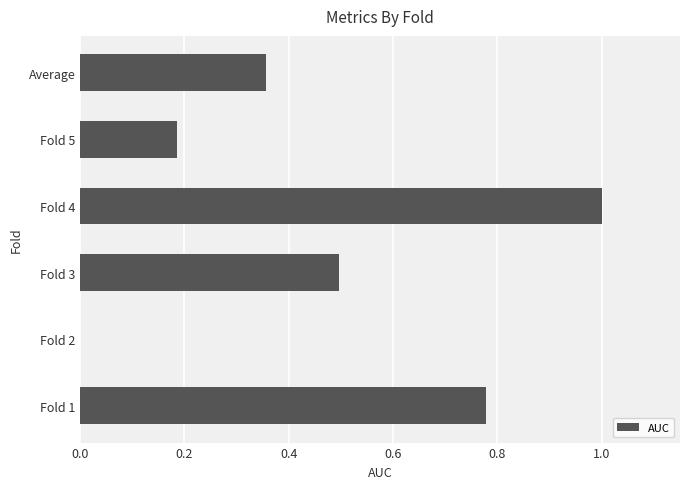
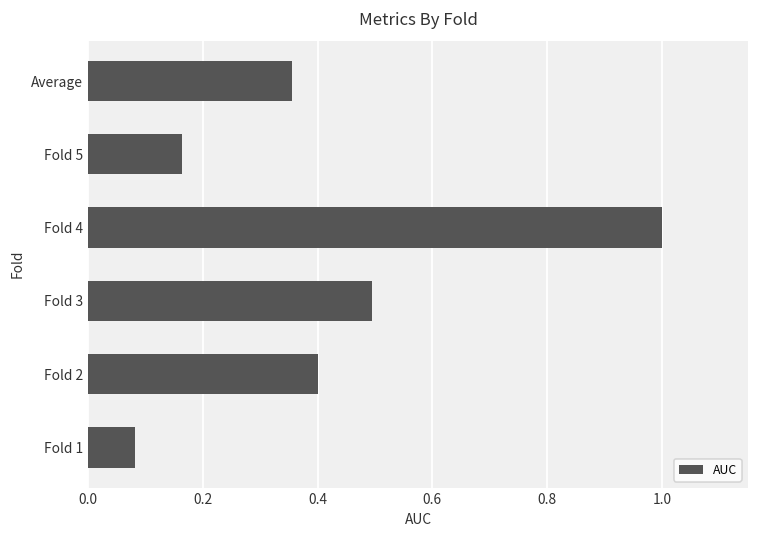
Fold 5: 0.19 -> 0.16
Fold 2: 0.0 -> 0.4
Fold 1: 0.78 -> 0.08
